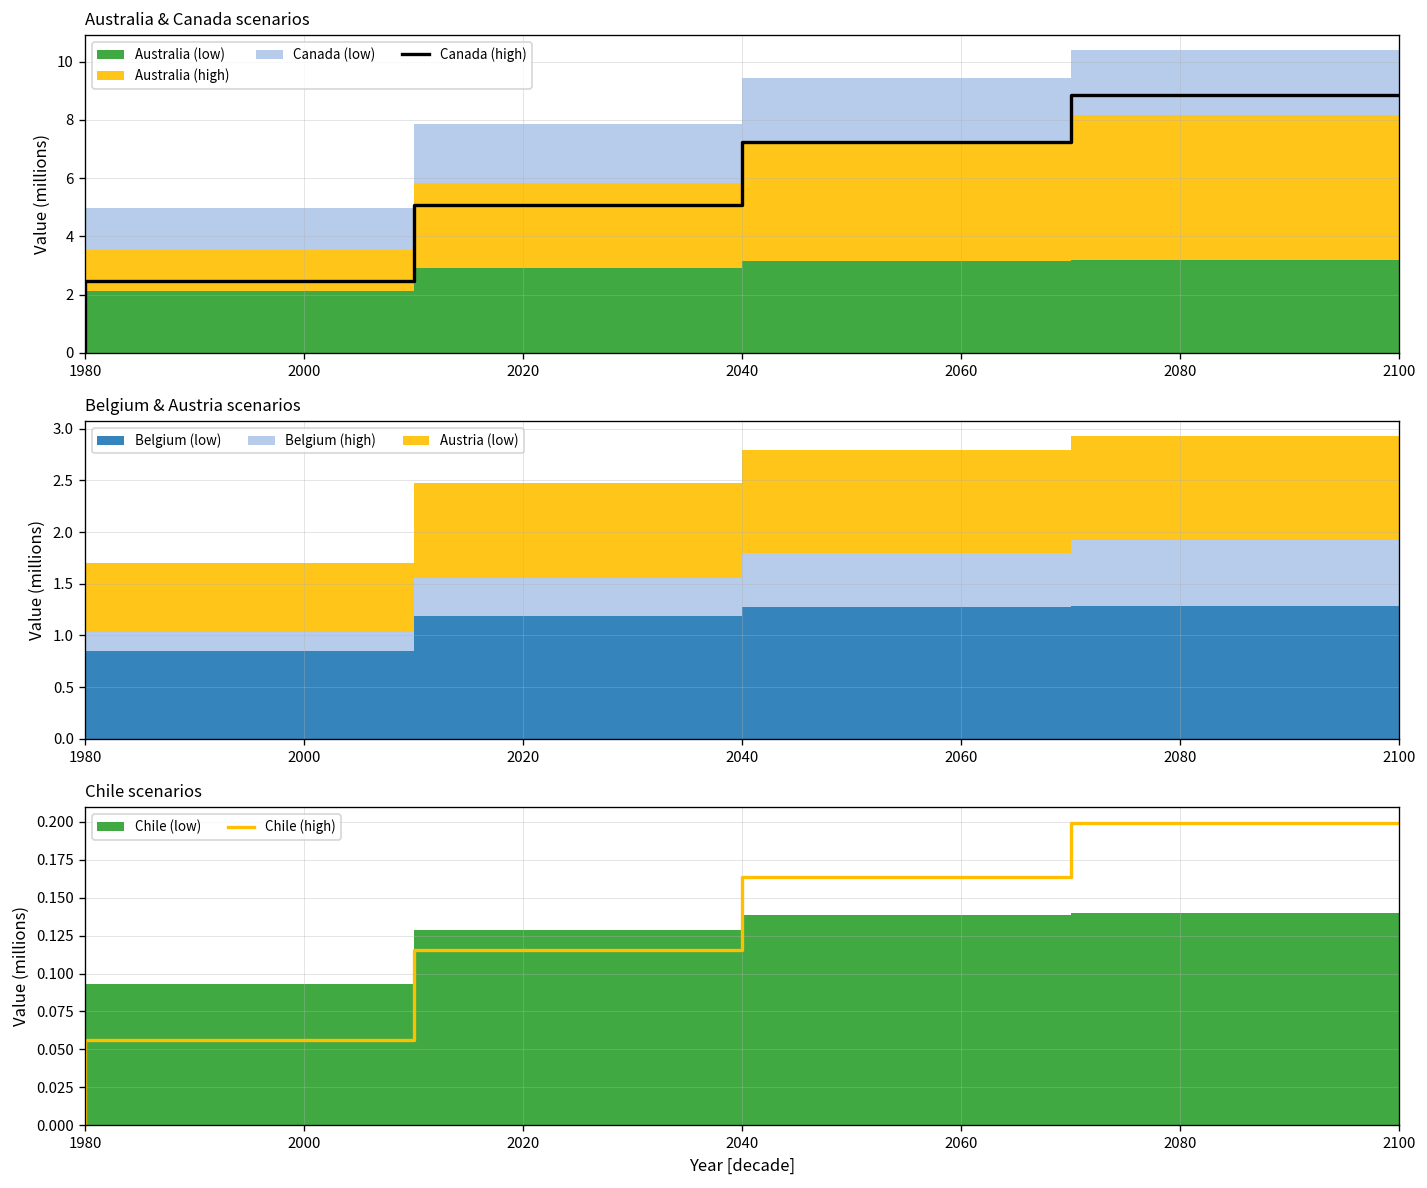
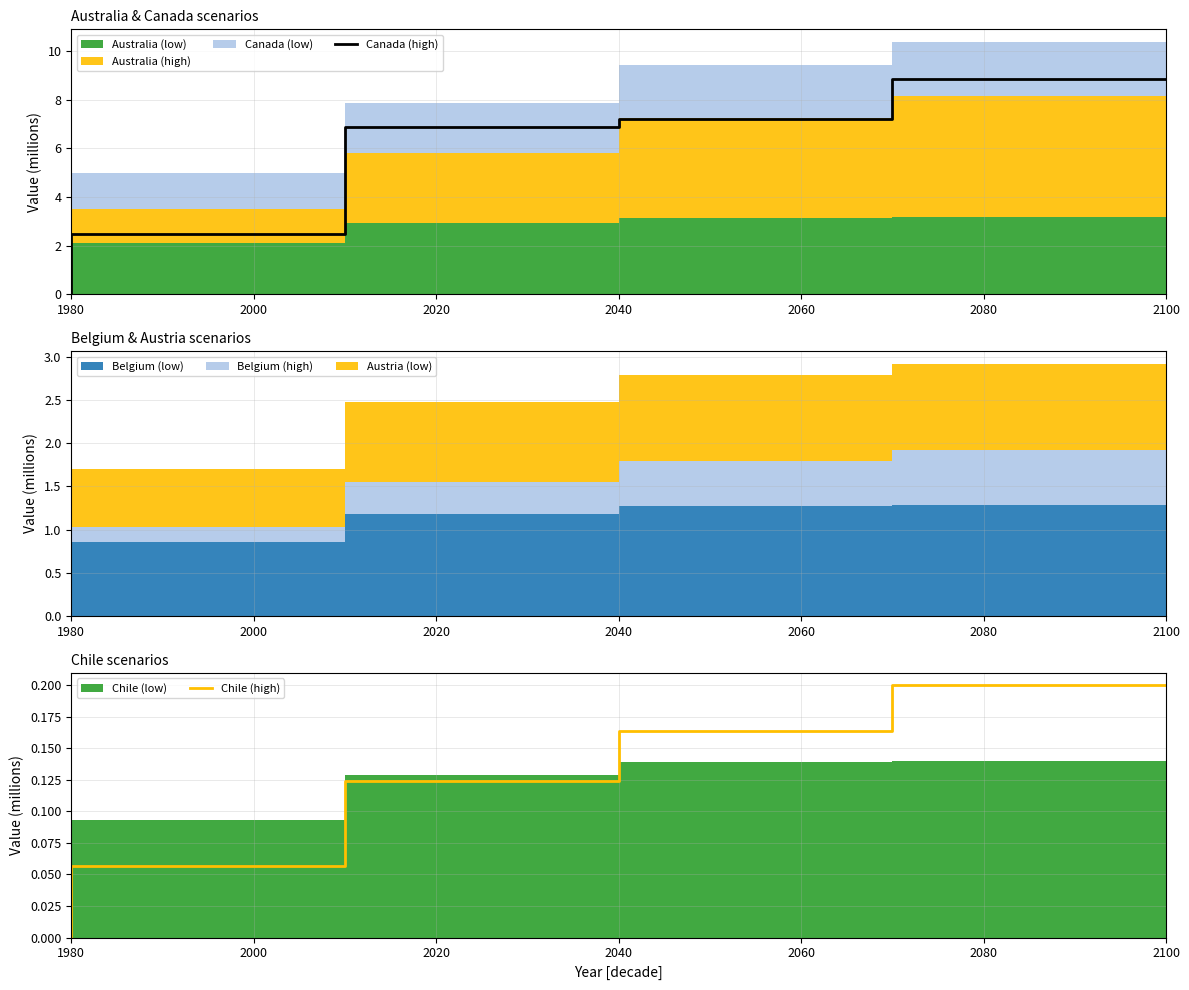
Australia & Canada scenarios, Canada (high), 2040: 5.1 -> 6.9
Chile scenarios, Chile (high), 2040: 0.116 -> 0.124
